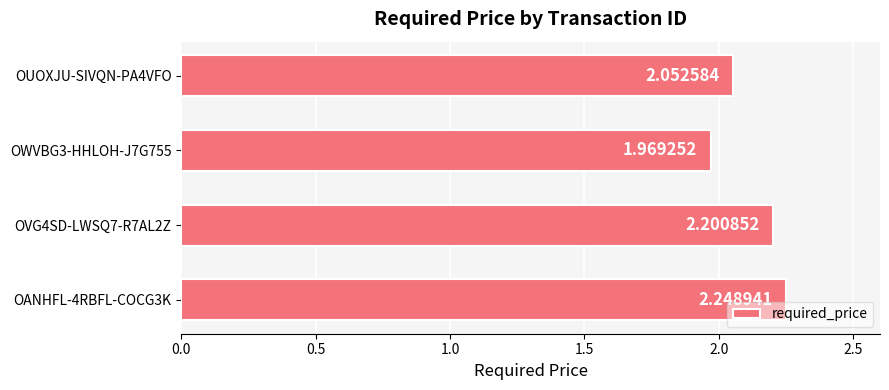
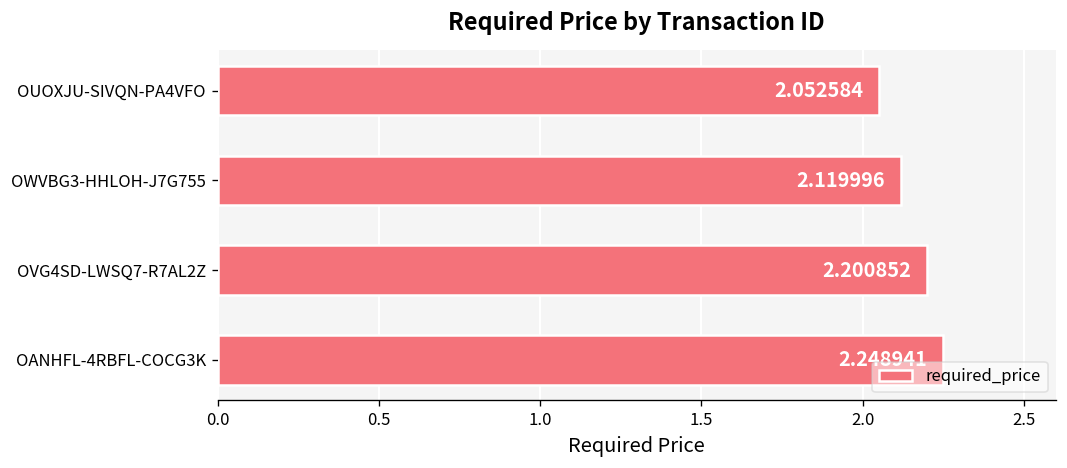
OWVBG3-HHLOH-J7G755: 1.969252 -> 2.119996
